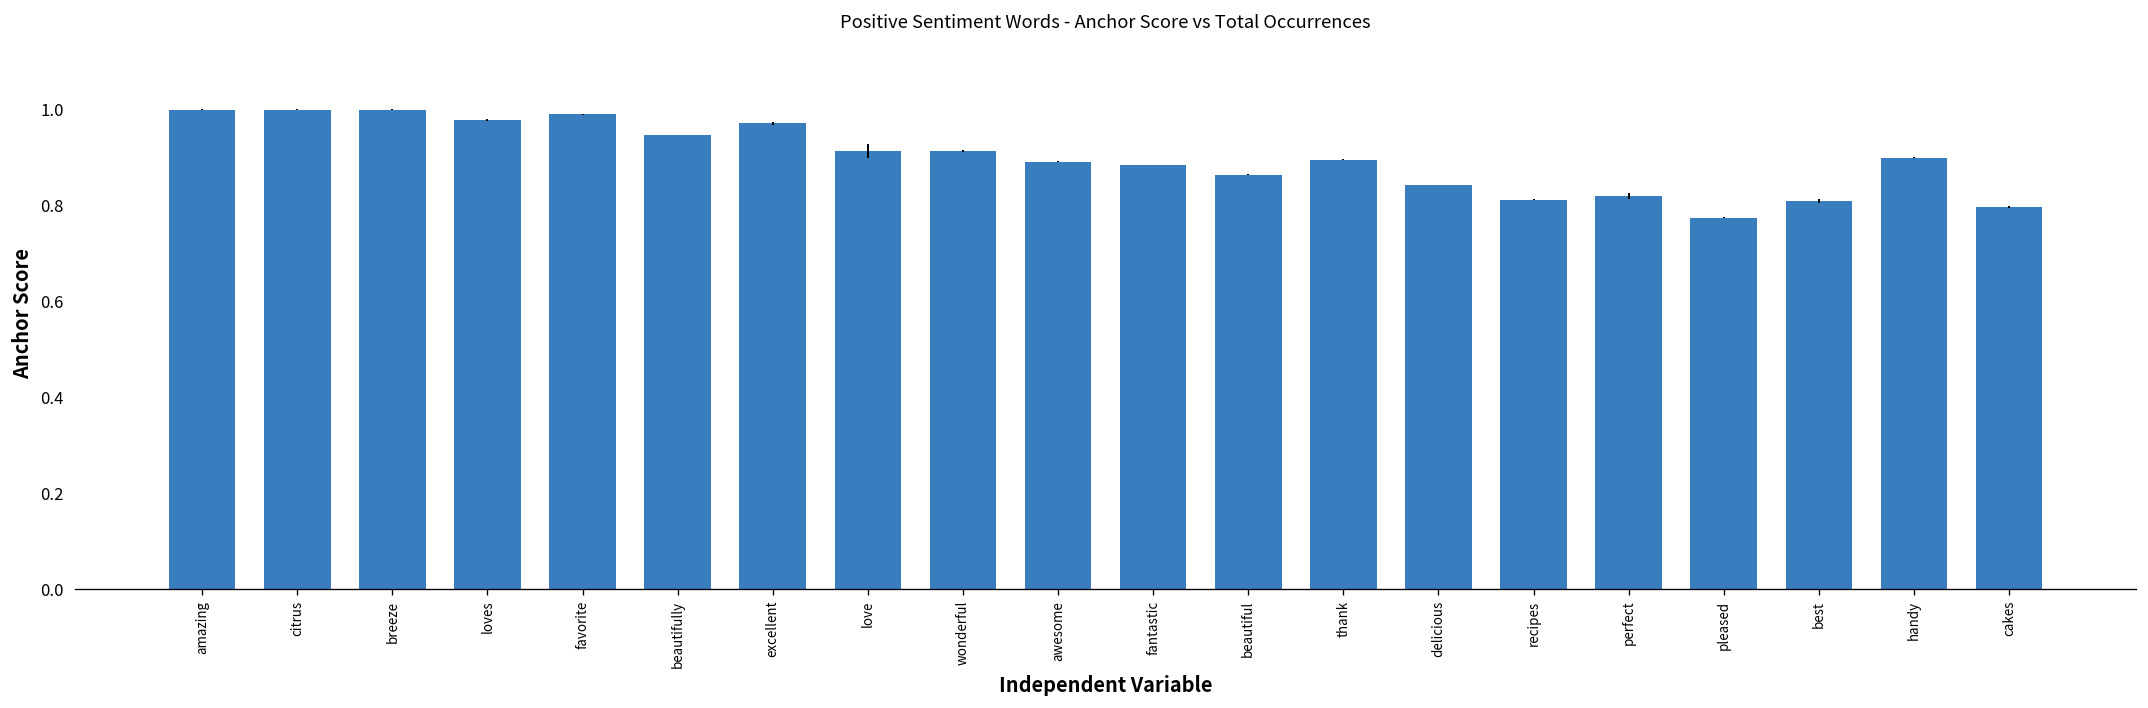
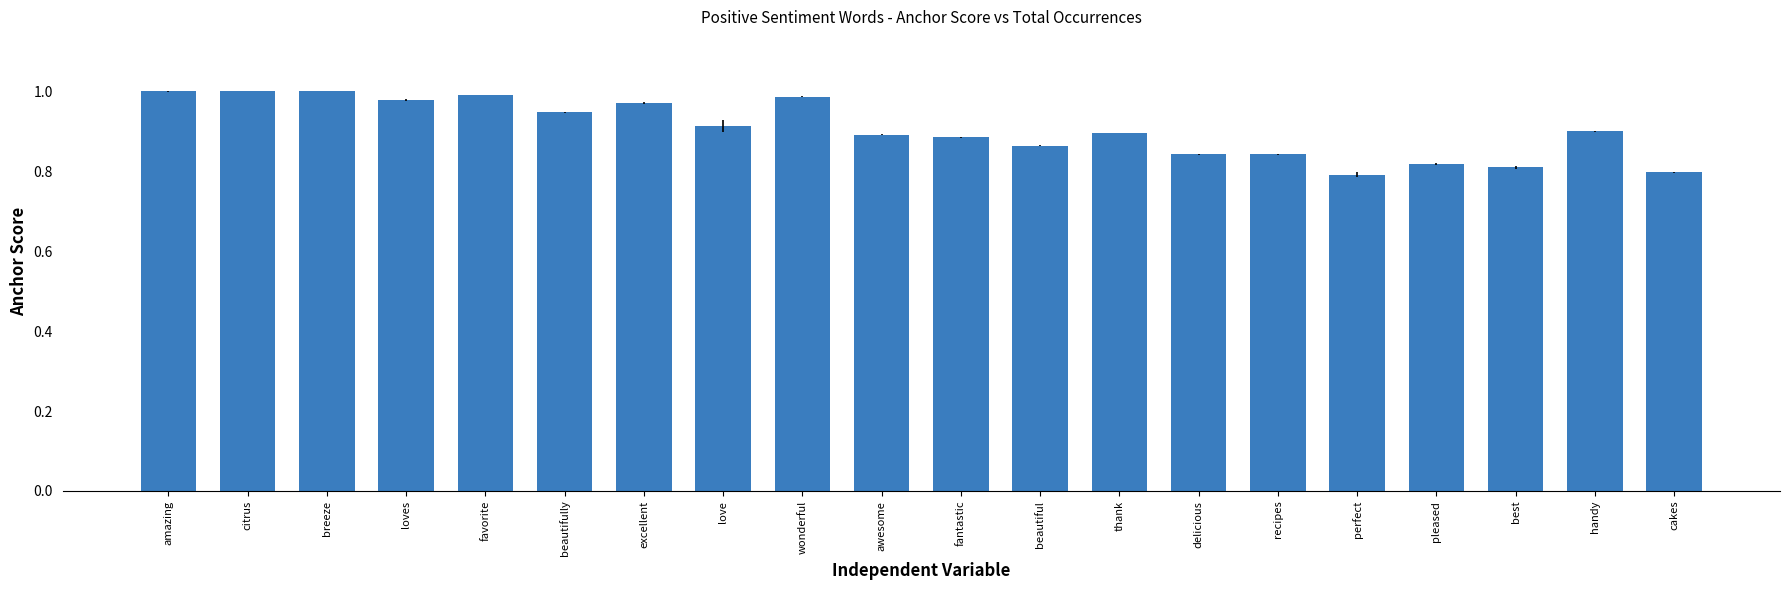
wonderful: 0.91 -> 0.99
recipes: 0.81 -> 0.84
perfect: 0.82 -> 0.79
pleased: 0.77 -> 0.82
